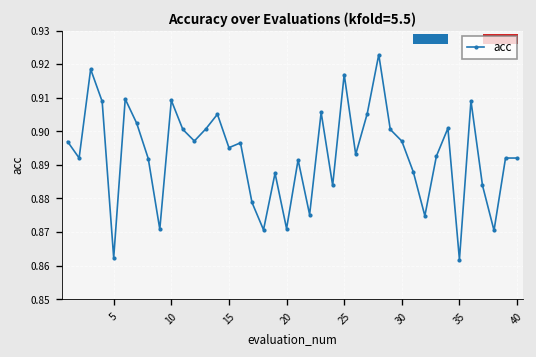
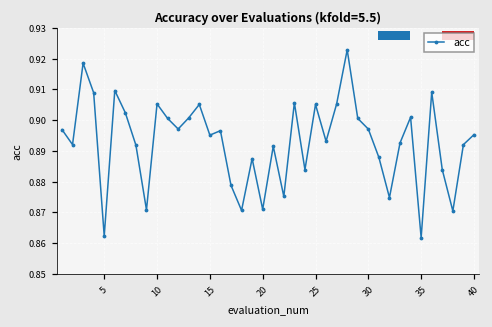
10: 0.909 -> 0.905
25: 0.917 -> 0.905
40: 0.892 -> 0.895
